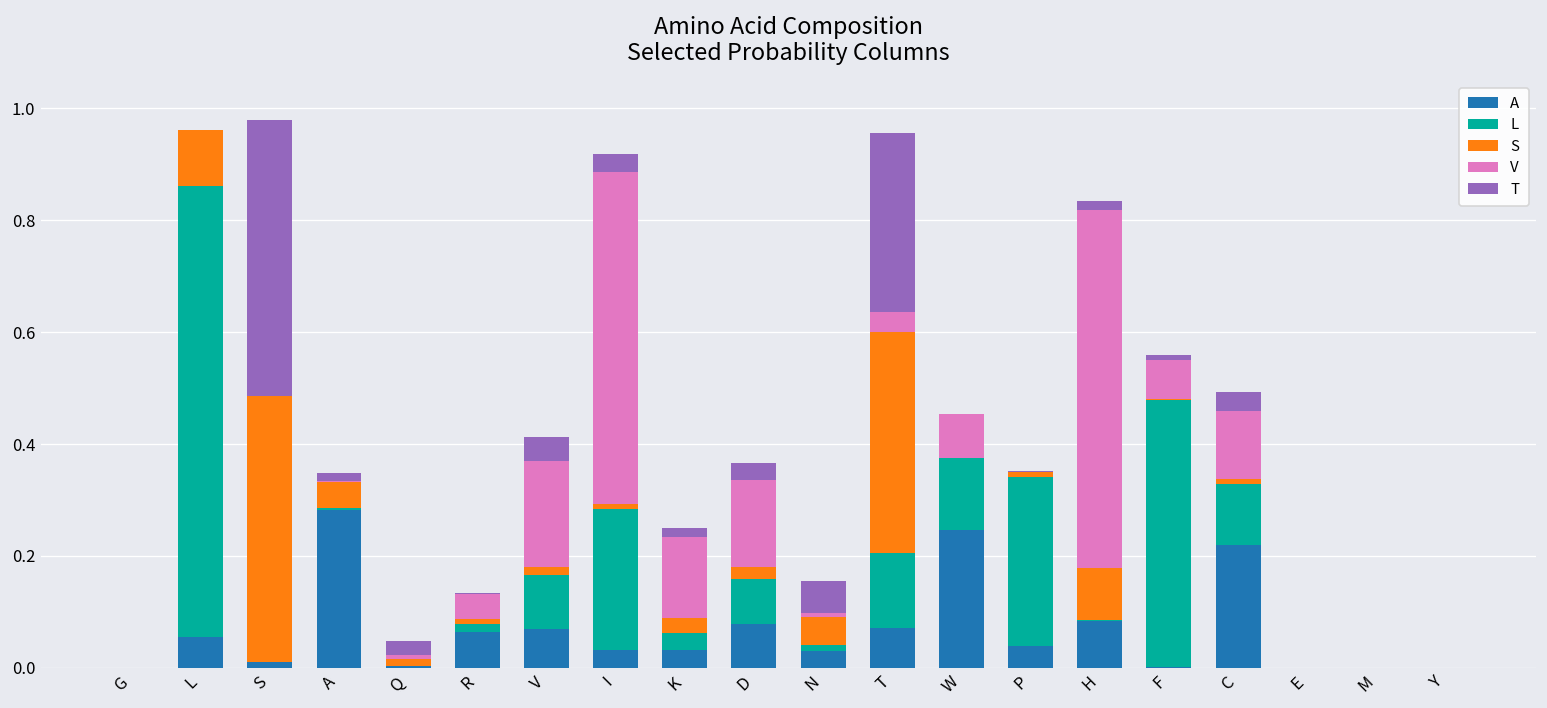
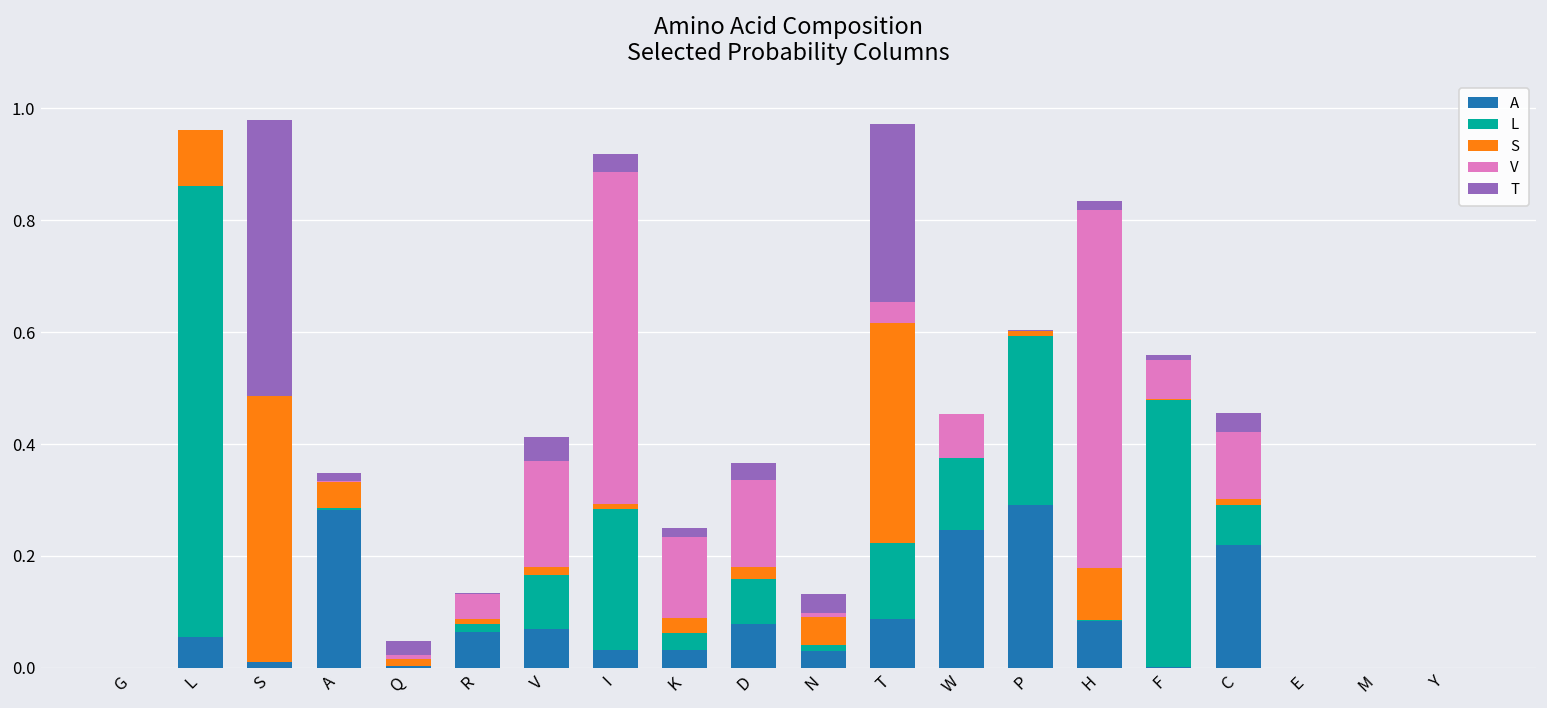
T, N: 0.06 -> 0.03
A, T: 0.07 -> 0.09
A, P: 0.04 -> 0.29
L, C: 0.11 -> 0.07
